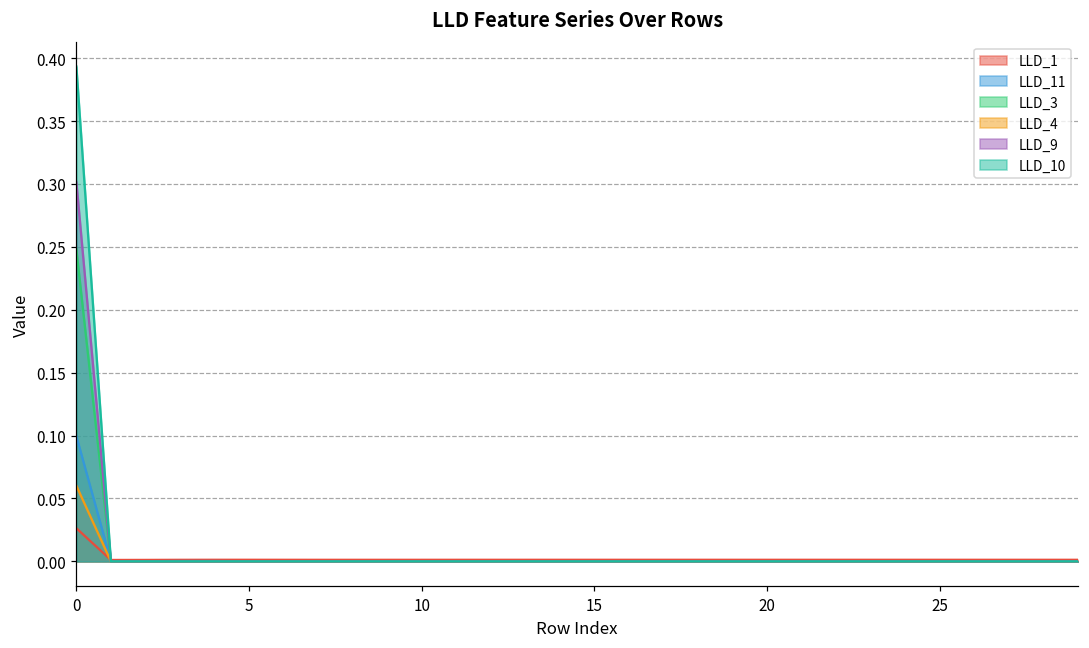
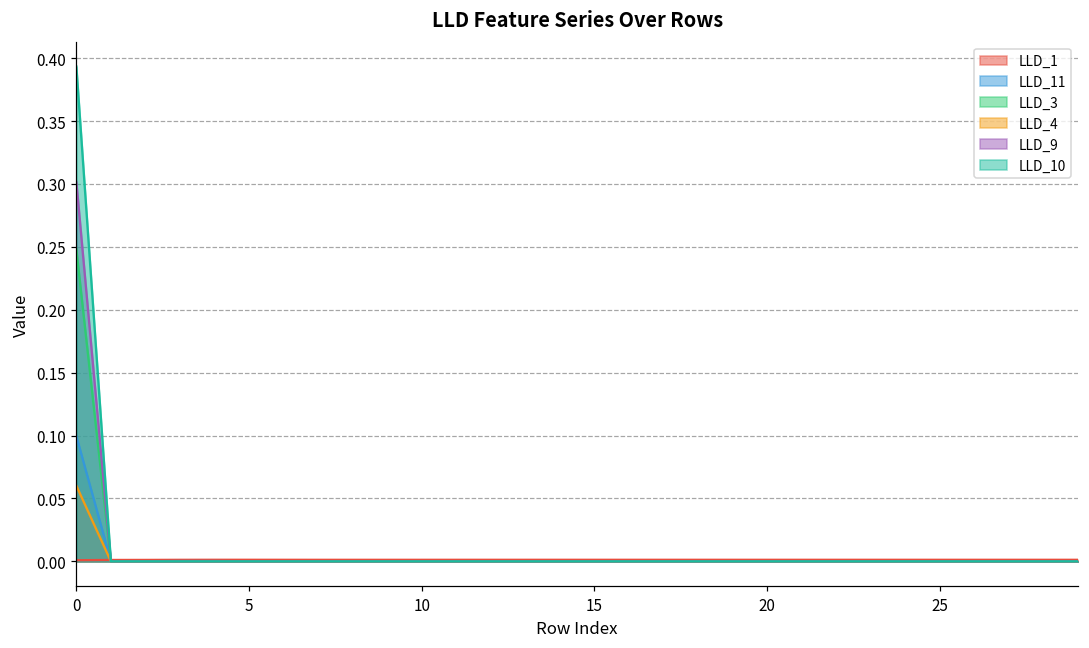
LLD_1, 0: 0.026 -> 0.001
